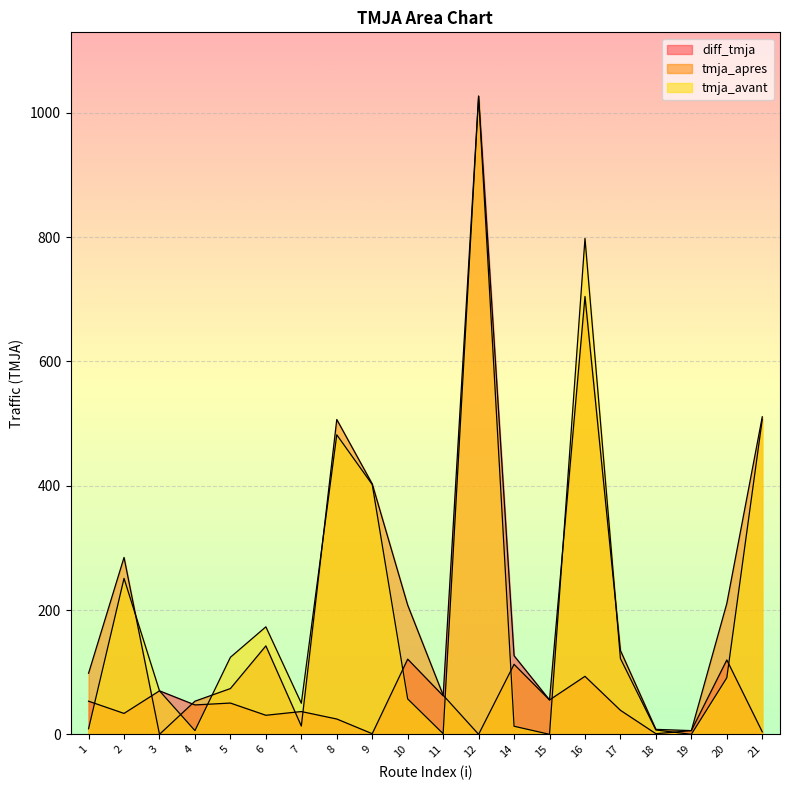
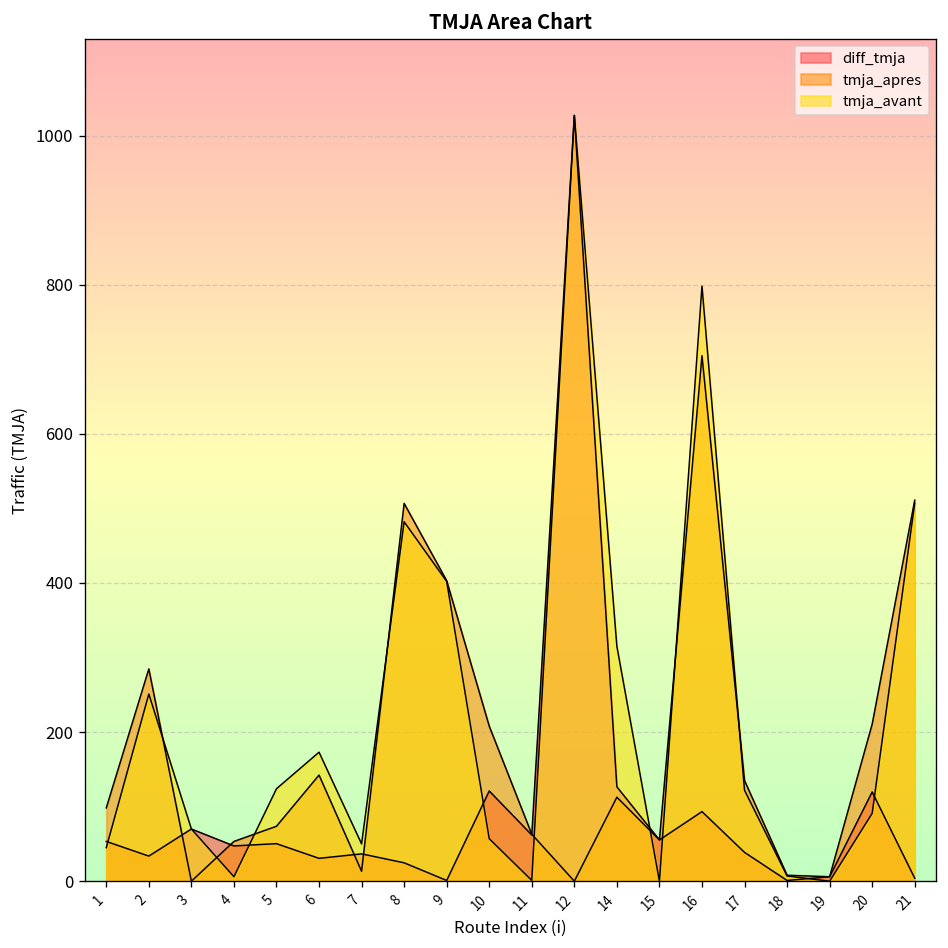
tmja_avant, 1: 10 -> 50
tmja_avant, 14: 10 -> 320
